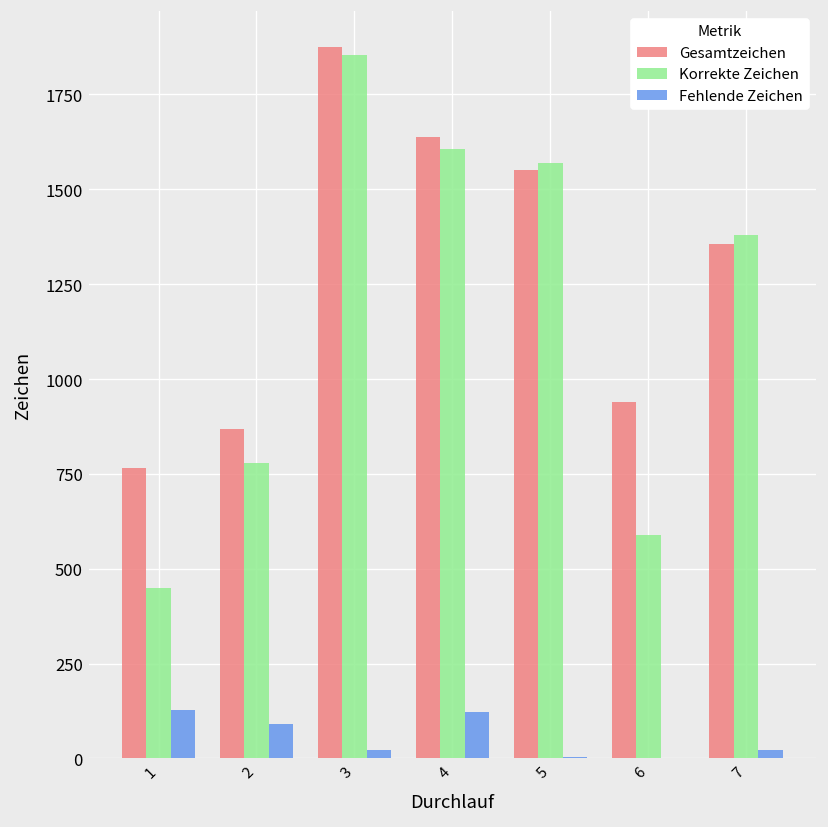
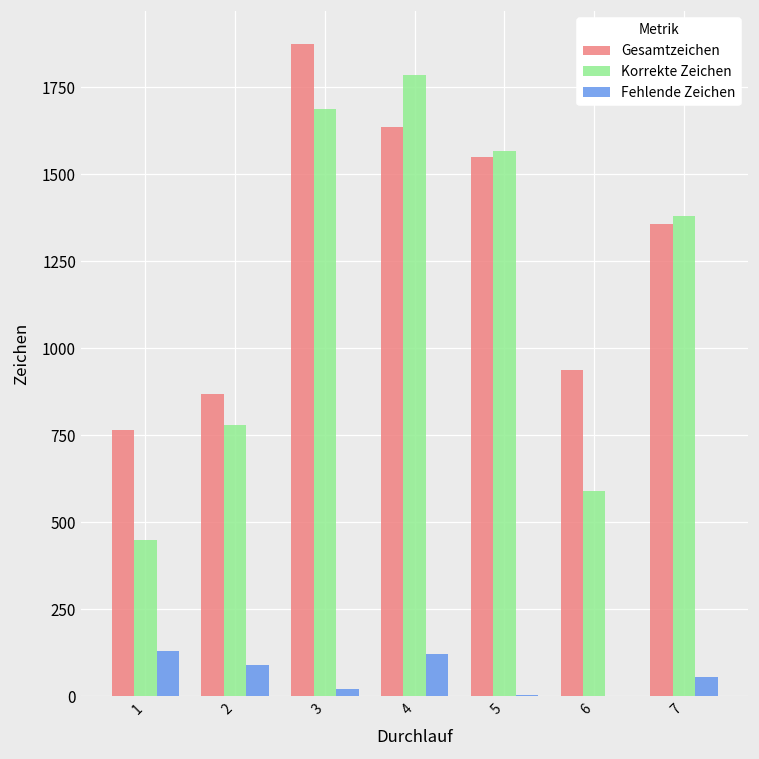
Korrekte Zeichen, 3: 1850 -> 1690
Korrekte Zeichen, 4: 1610 -> 1790
Fehlende Zeichen, 7: 20 -> 60
